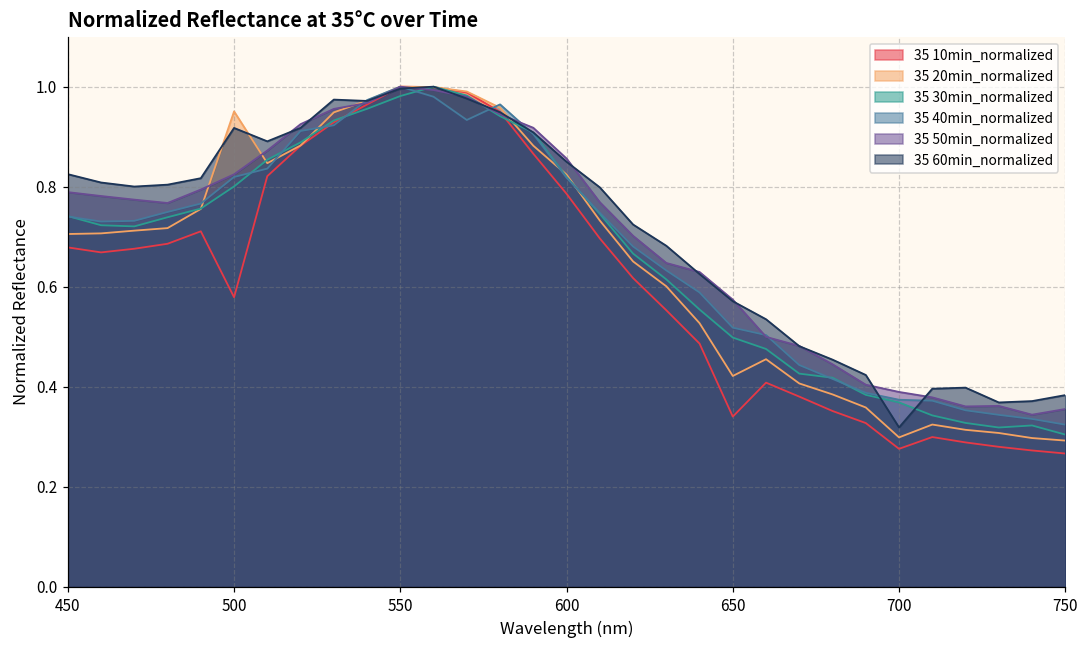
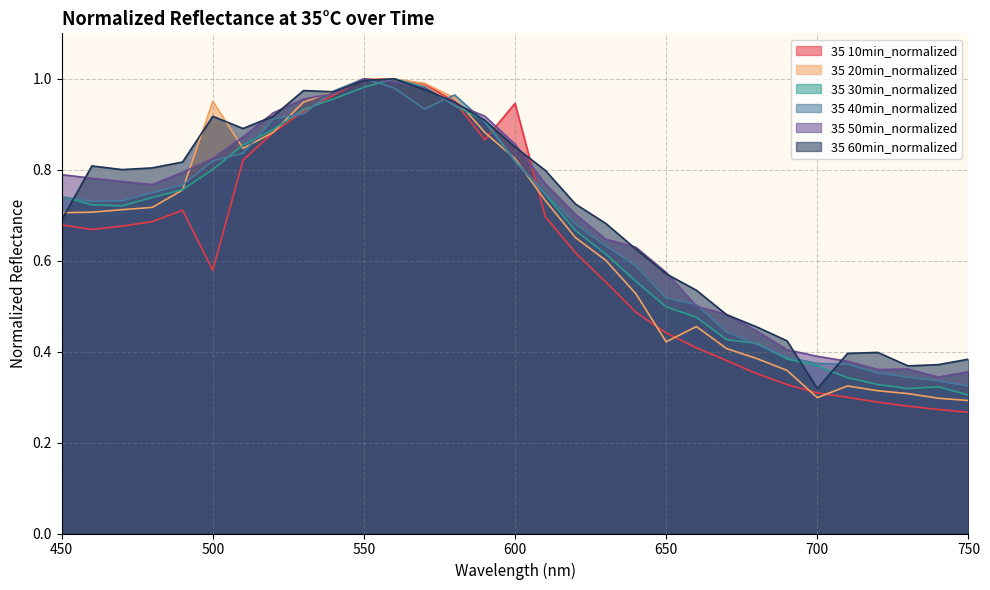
35 60min_normalized, 450: 0.83 -> 0.69
35 10min_normalized, 600: 0.79 -> 0.95
35 10min_normalized, 650: 0.34 -> 0.44
35 10min_normalized, 700: 0.28 -> 0.31
